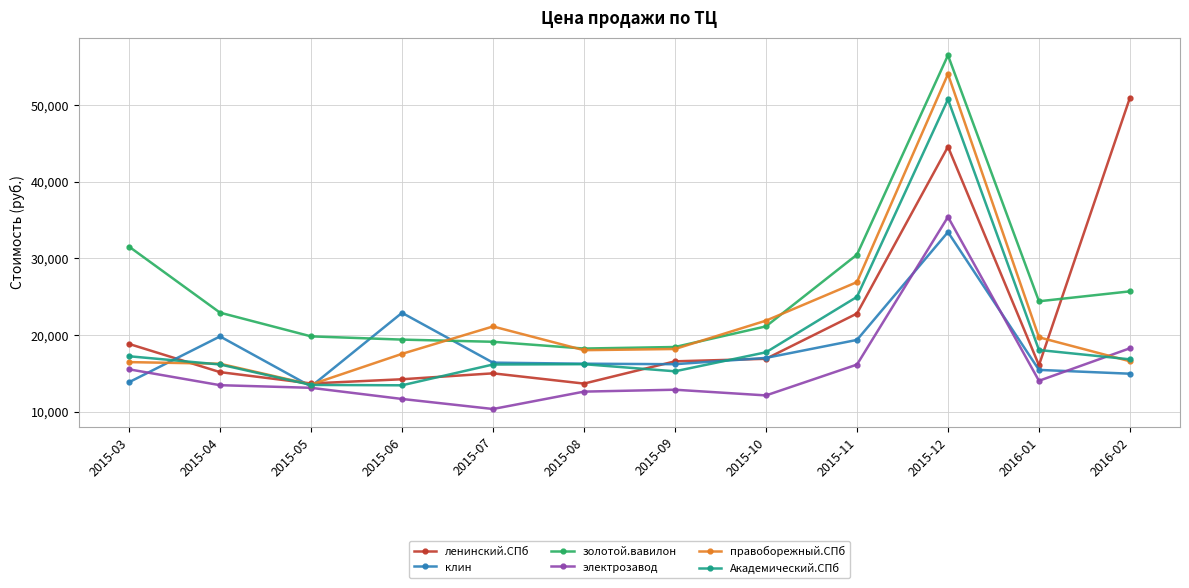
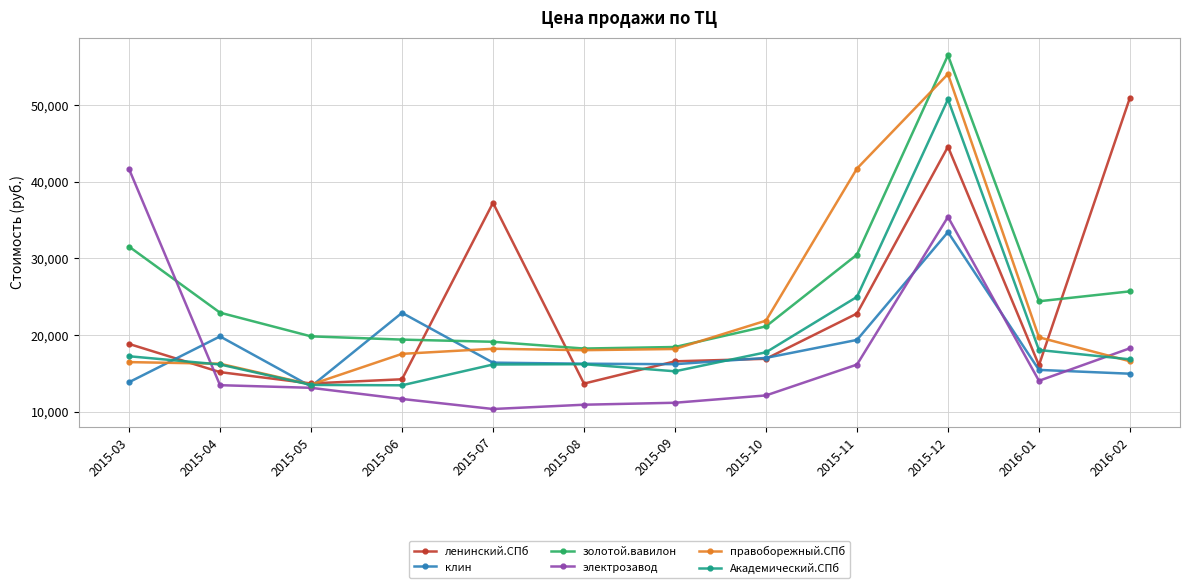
электрозавод, 2015-03: 16,000 -> 42,000
ленинский.СПб, 2015-07: 15,000 -> 37,000
правоборежный.СПб, 2015-07: 21,000 -> 18,000
электрозавод, 2015-08: 13,000 -> 11,000
электрозавод, 2015-09: 13,000 -> 11,000
правоборежный.СПб, 2015-11: 27,000 -> 42,000
